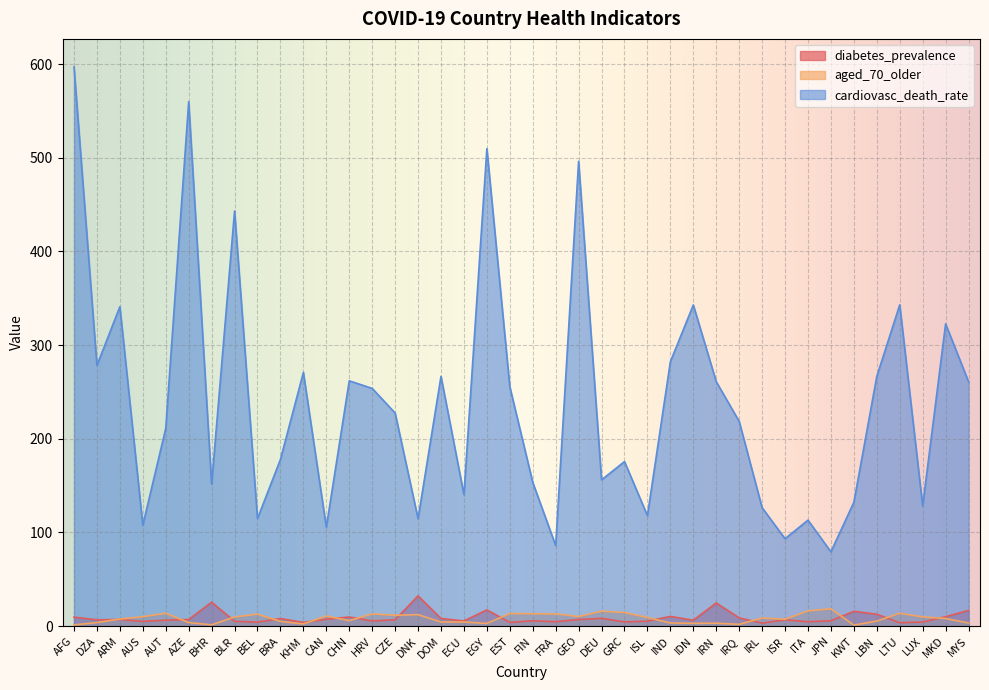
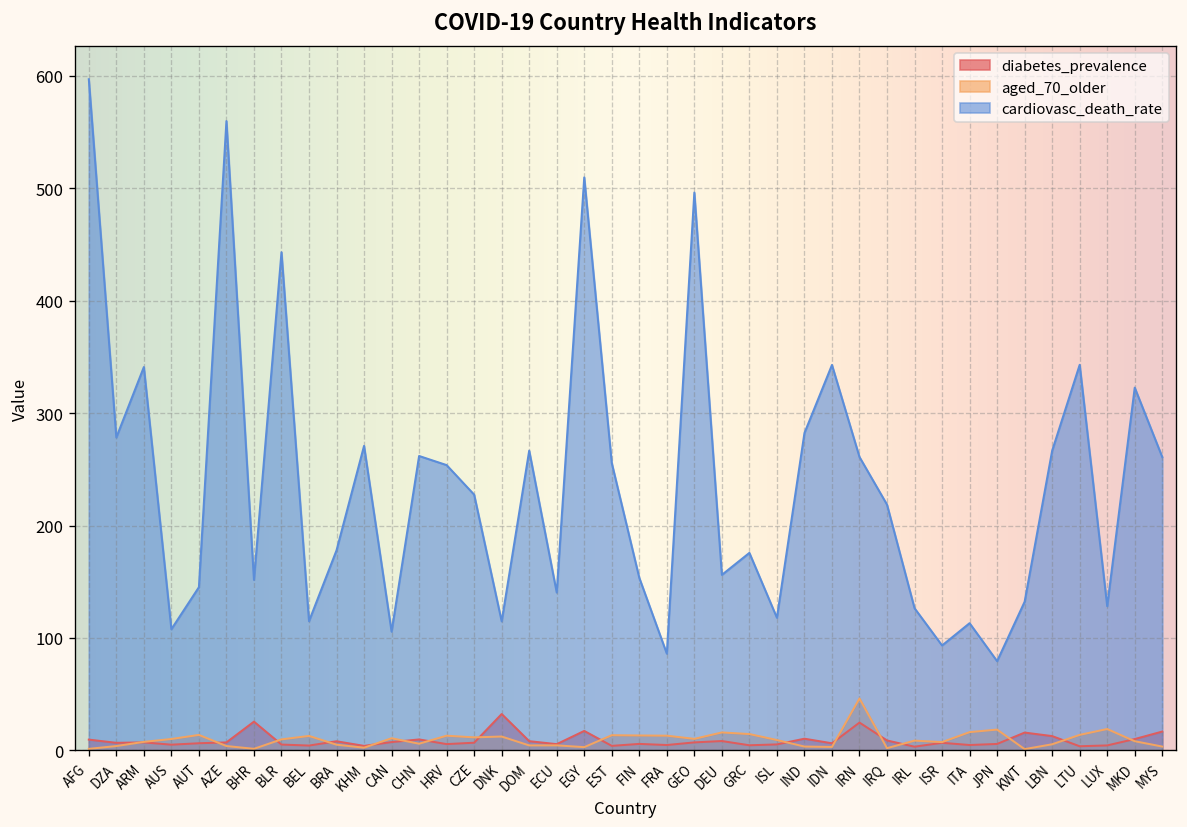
cardiovasc_death_rate, AUT: 210 -> 150
aged_70_older, IRN: 0 -> 50
aged_70_older, LUX: 10 -> 20
